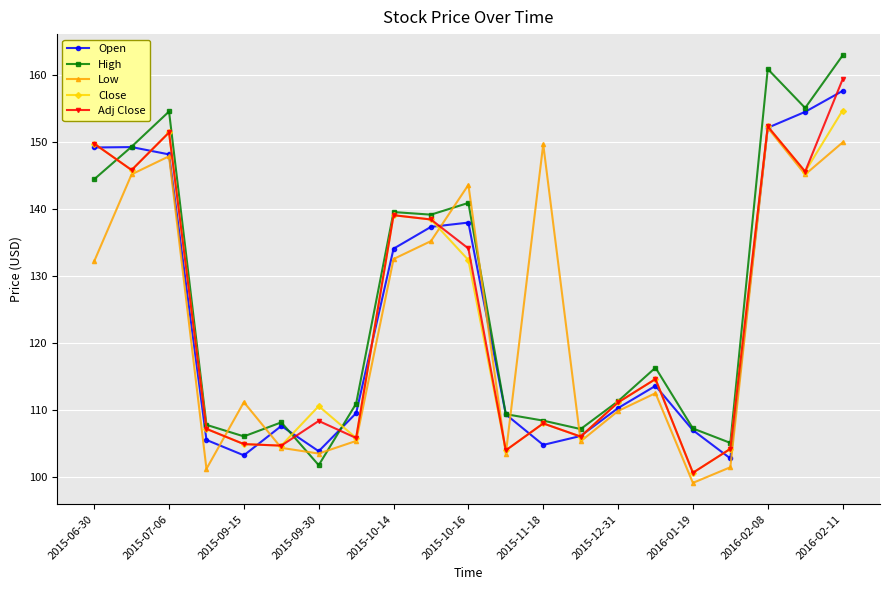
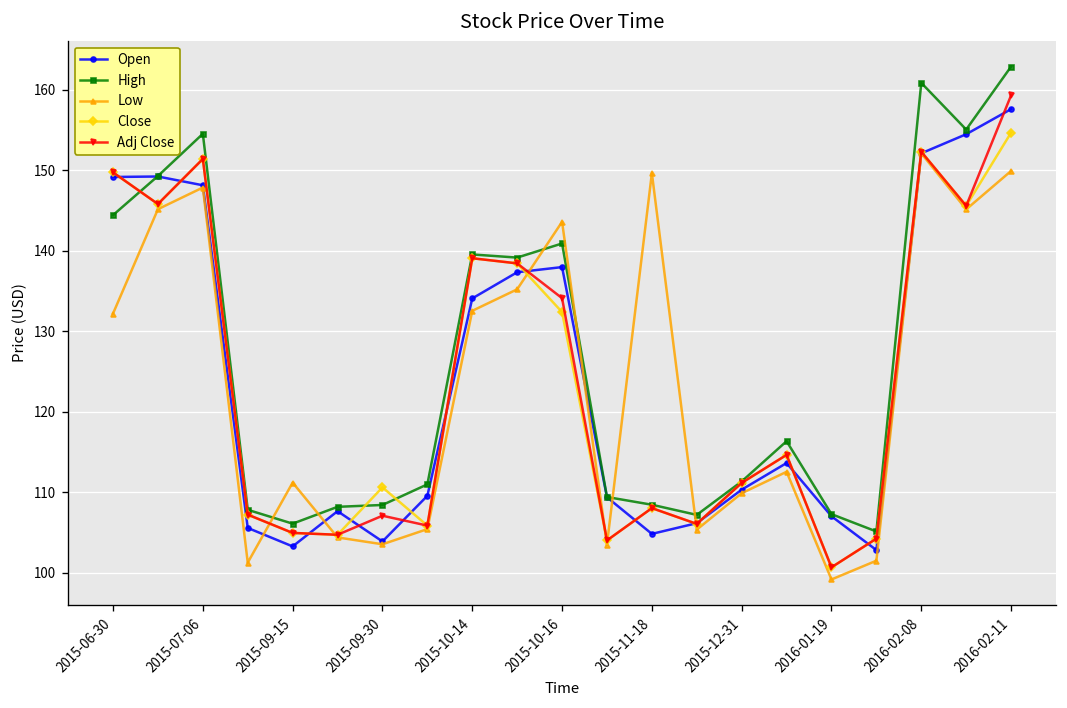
High, 2015-09-30: 102 -> 108
Adj Close, 2015-09-30: 108 -> 107
